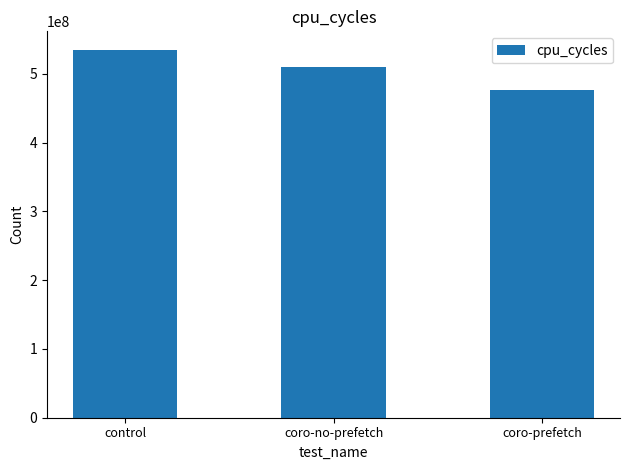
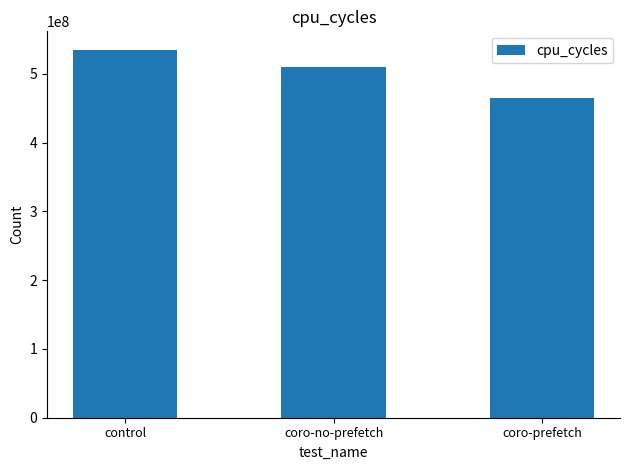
coro-prefetch: 480000000 -> 460000000
